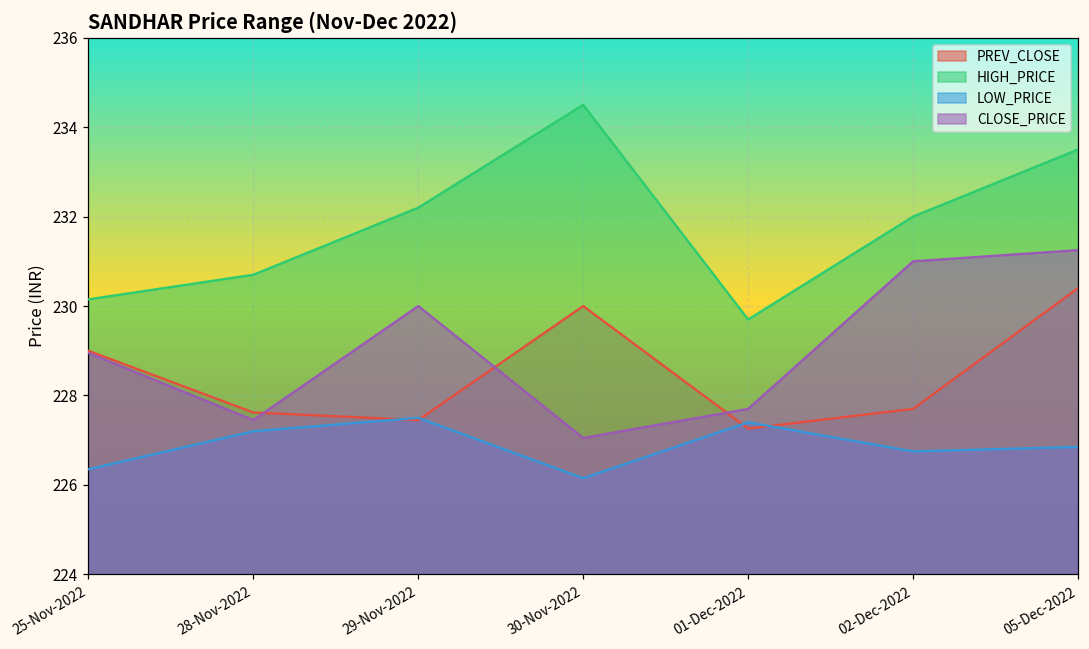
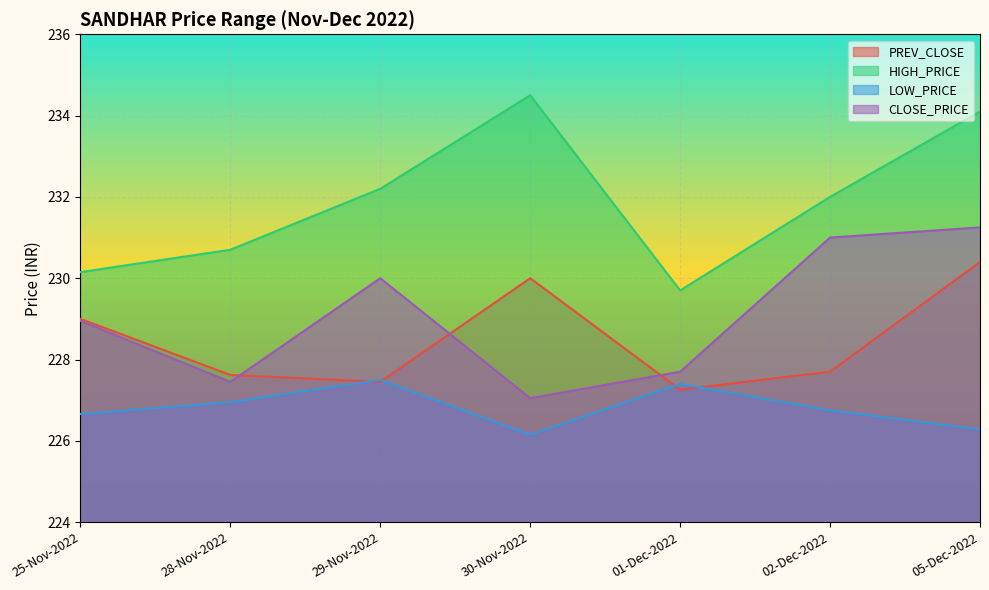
LOW_PRICE, 25-Nov-2022: 226.4 -> 226.7
LOW_PRICE, 28-Nov-2022: 227.2 -> 227.0
HIGH_PRICE, 05-Dec-2022: 233.5 -> 234.1
LOW_PRICE, 05-Dec-2022: 226.9 -> 226.3
